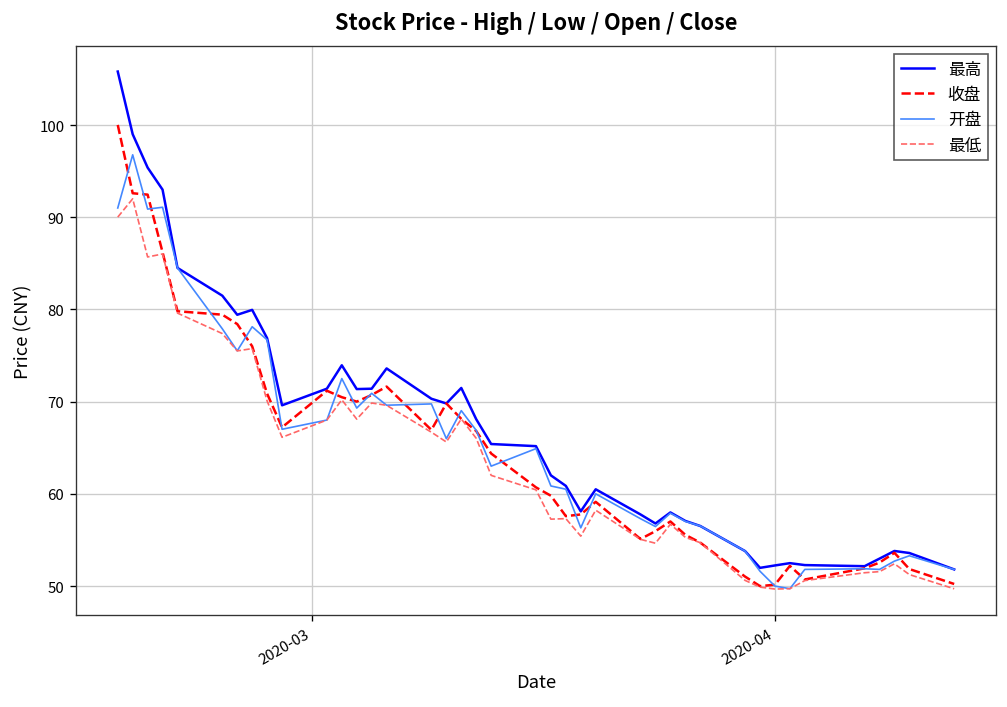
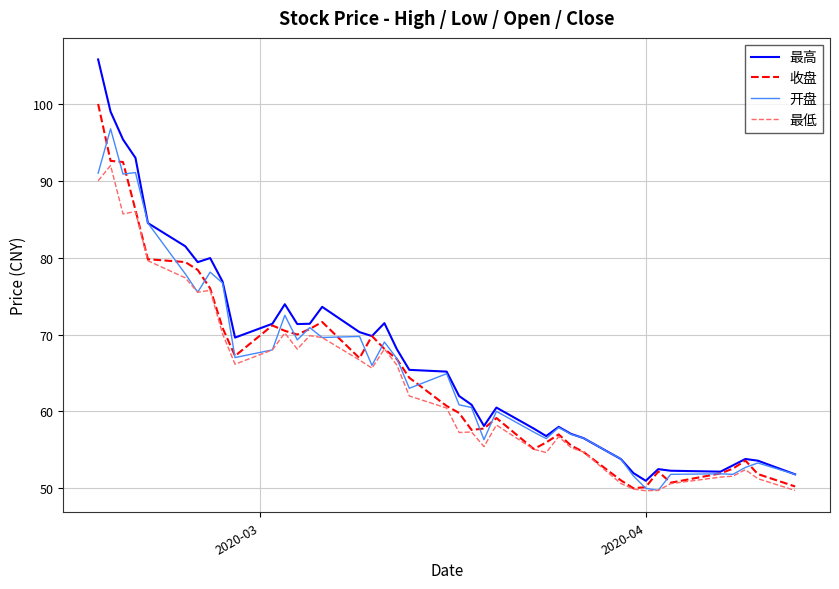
最高, 2020-04: 52 -> 51
